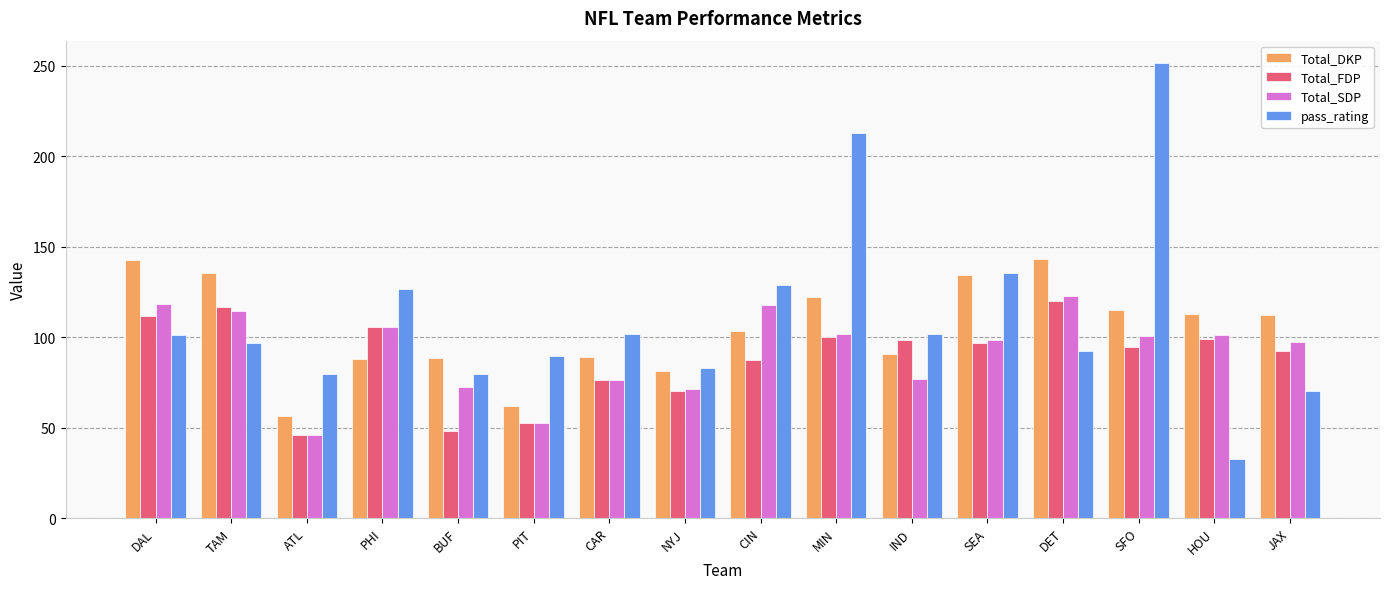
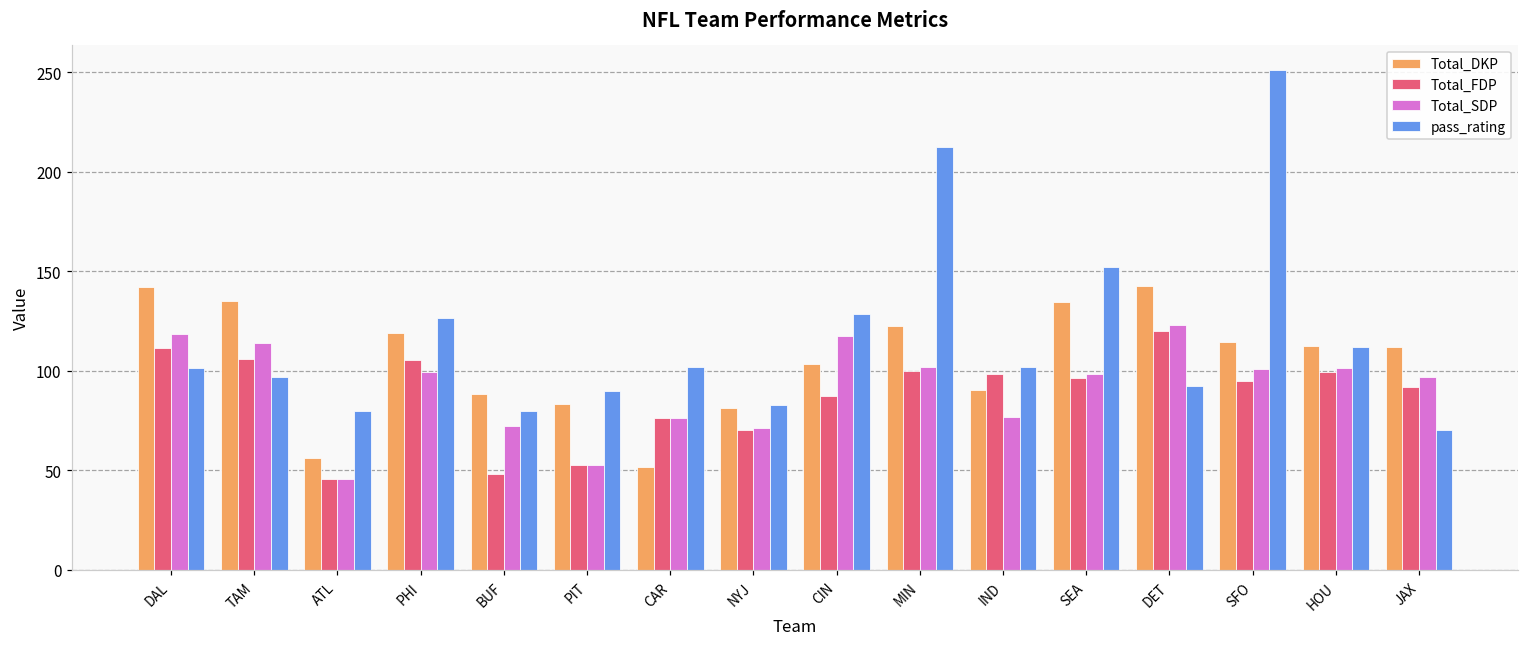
Total_FDP, TAM: 117 -> 106
Total_DKP, PHI: 88 -> 119
Total_SDP, PHI: 106 -> 99
Total_DKP, PIT: 62 -> 84
Total_DKP, CAR: 89 -> 52
pass_rating, SEA: 135 -> 152
pass_rating, HOU: 32 -> 112
